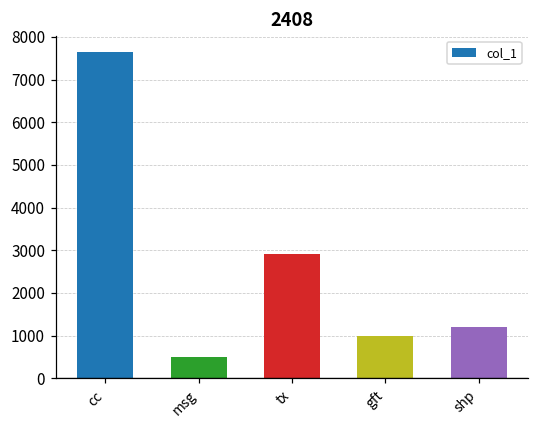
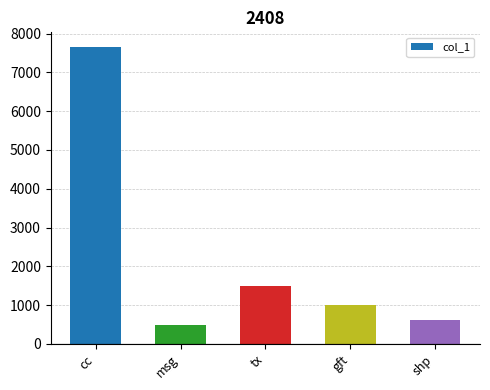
tx: 2900 -> 1500
shp: 1200 -> 600
